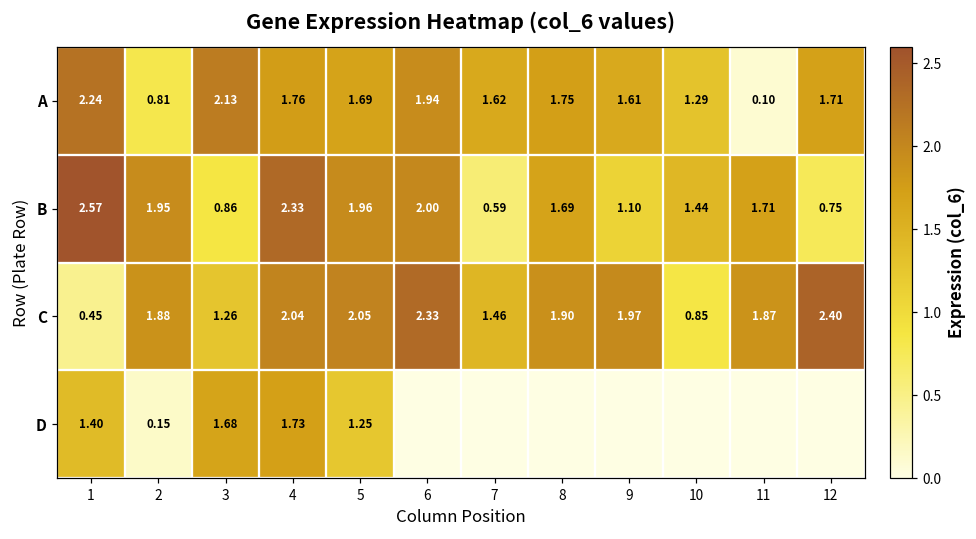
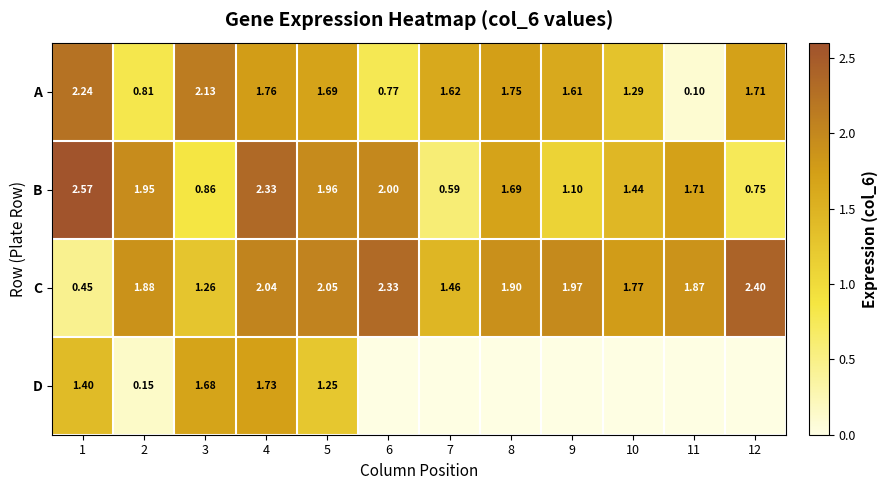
A, 6: 1.94 -> 0.77
C, 10: 0.85 -> 1.77
